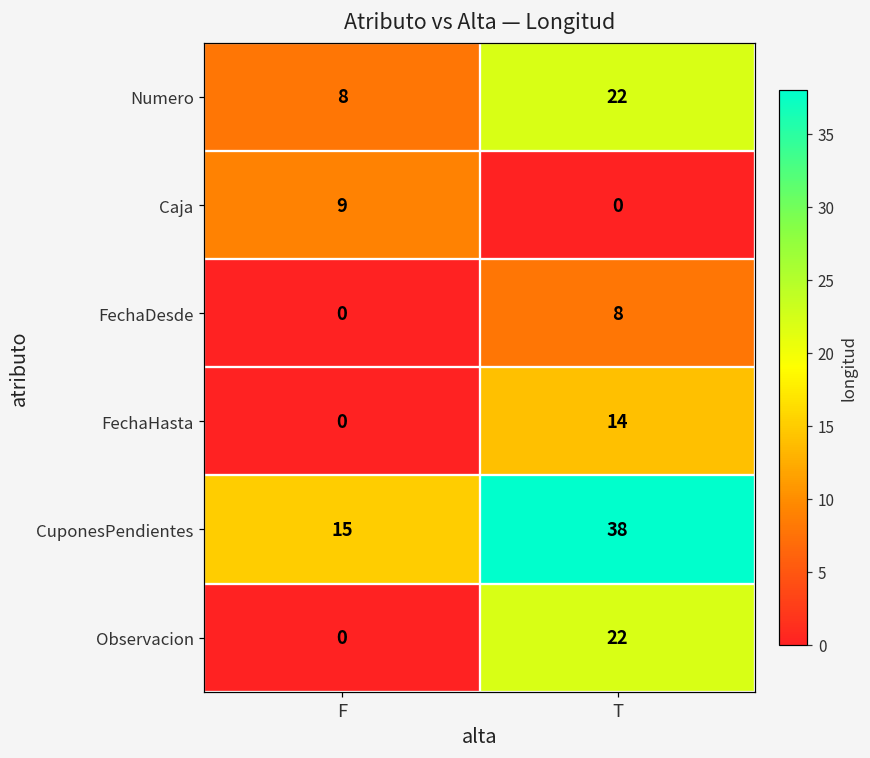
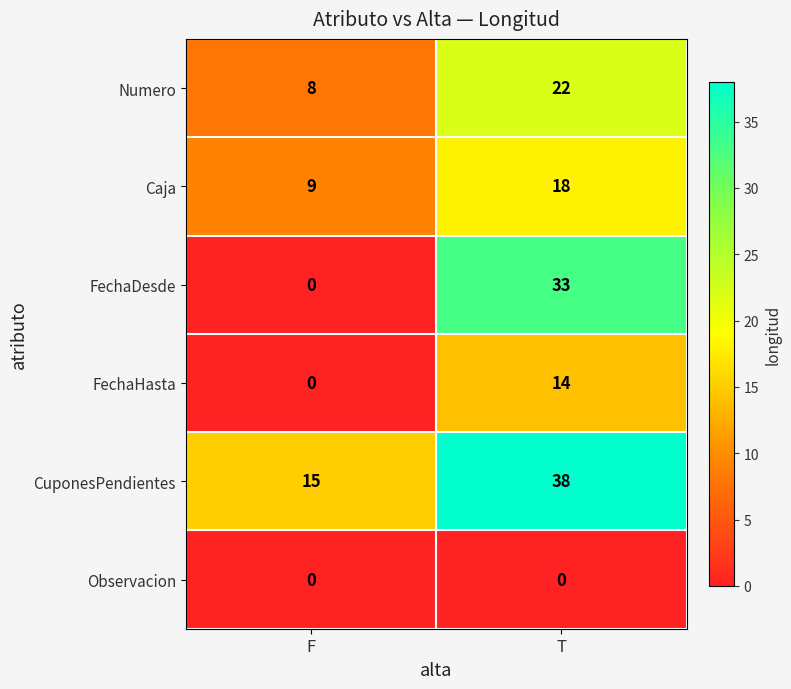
Caja, T: 0 -> 18
FechaDesde, T: 8 -> 33
Observacion, T: 22 -> 0
